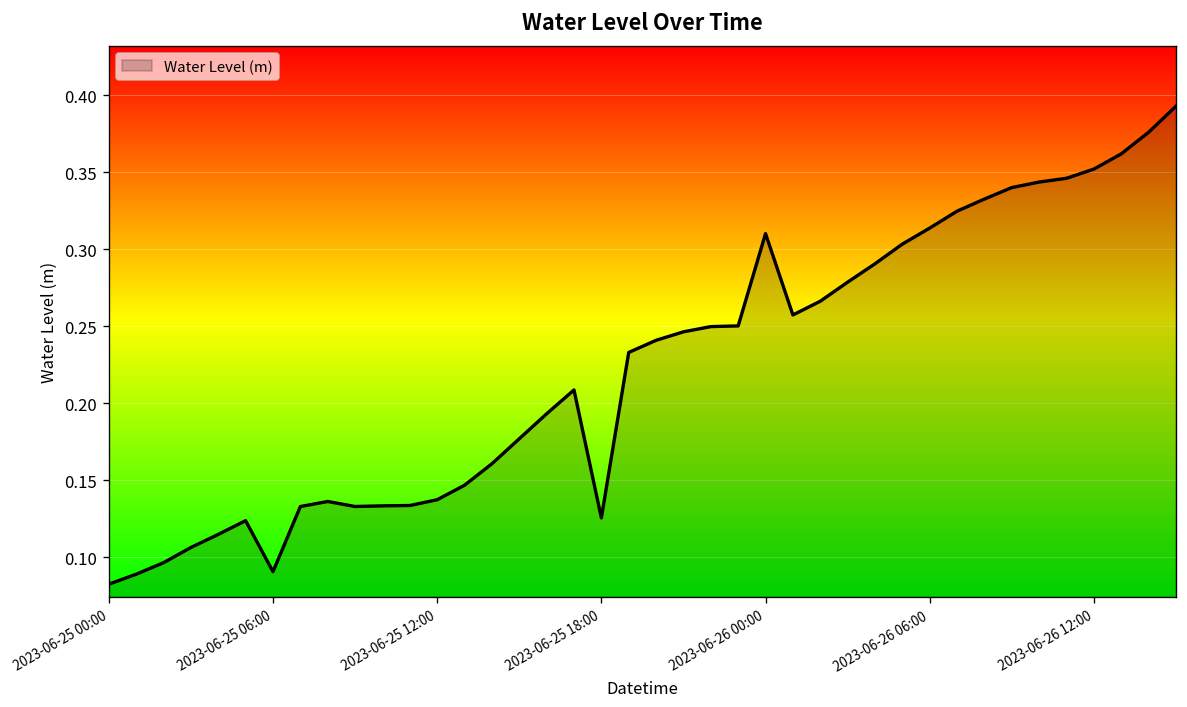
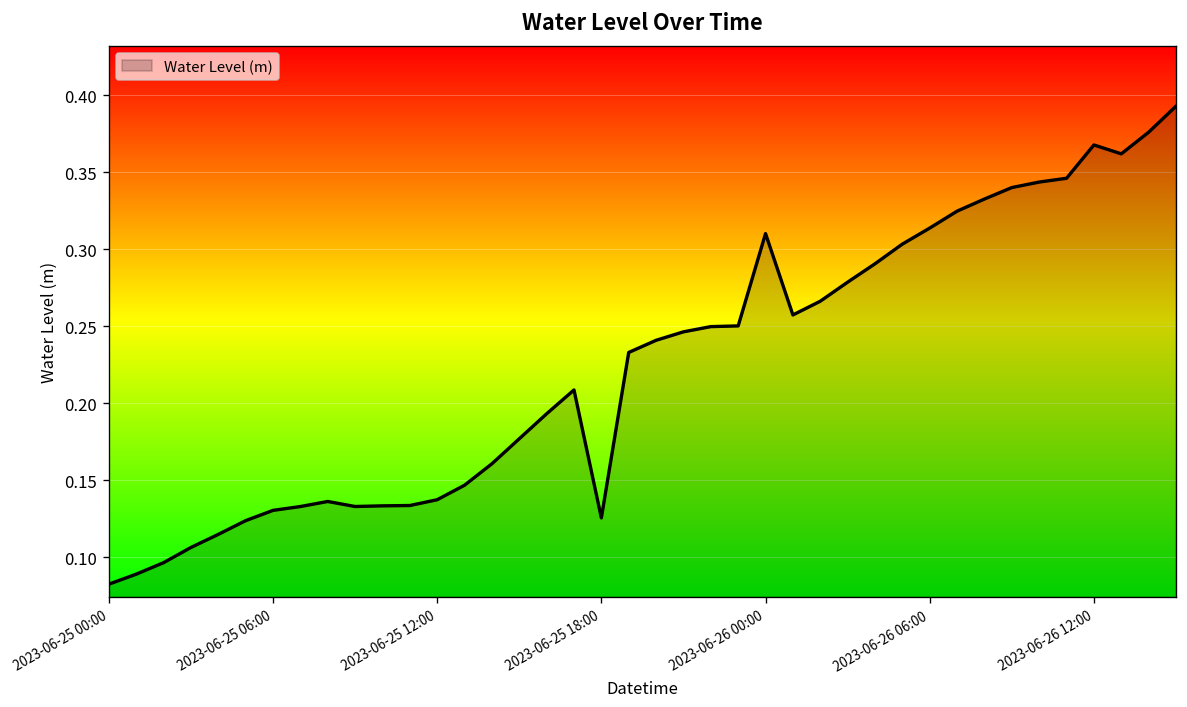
2023-06-25 06:00: 0.091 -> 0.130
2023-06-26 12:00: 0.352 -> 0.368
